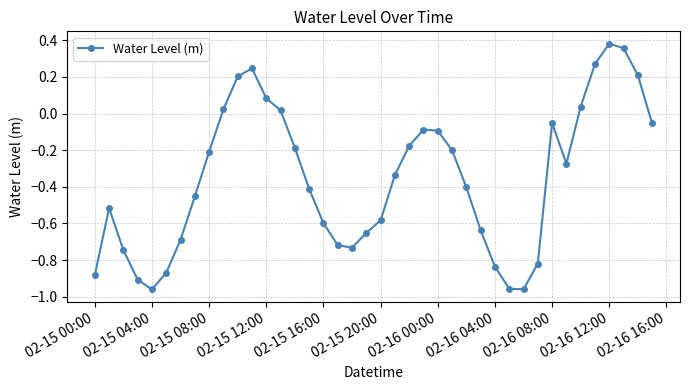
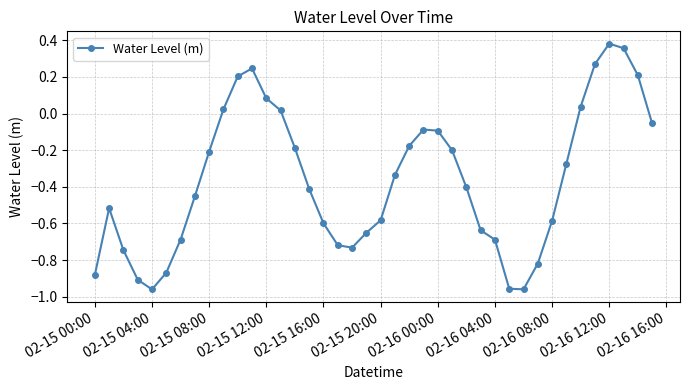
02-16 04:00: -0.84 -> -0.69
02-16 08:00: -0.05 -> -0.59
